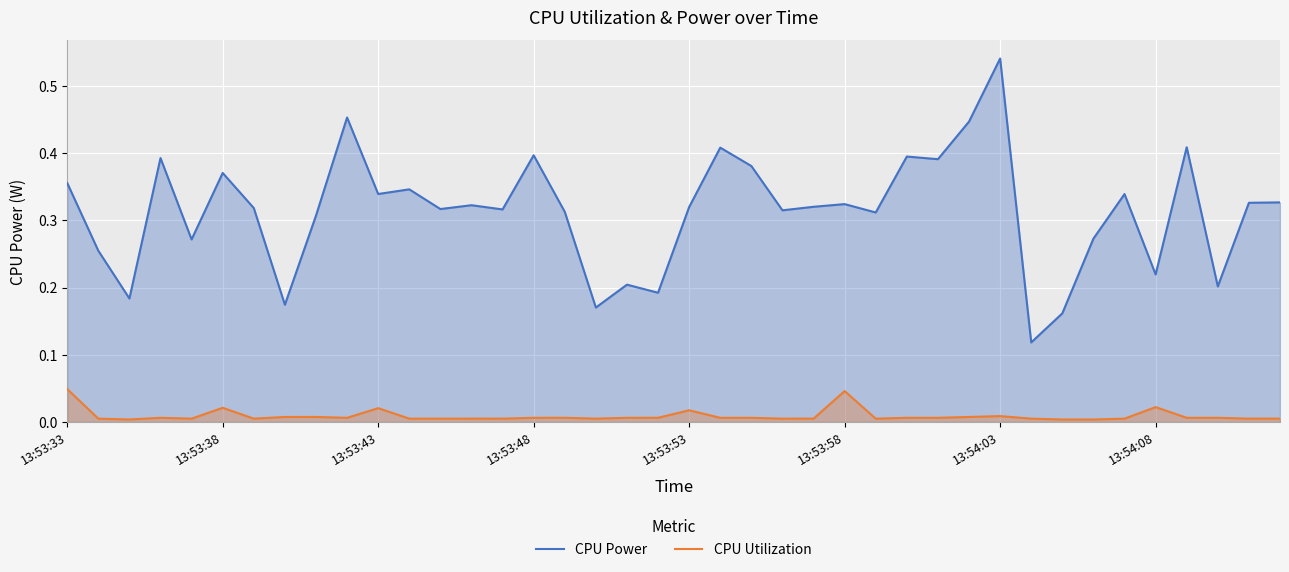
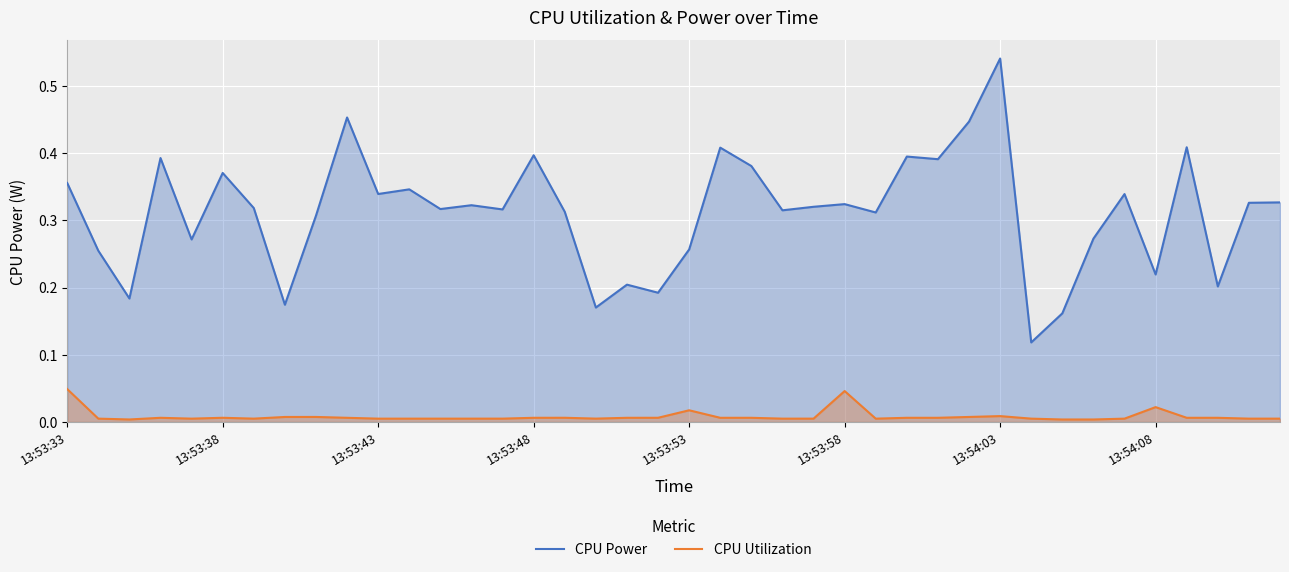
CPU Utilization, 13:53:38: 0.02 -> 0.01
CPU Utilization, 13:53:43: 0.02 -> 0.01
CPU Power, 13:53:53: 0.32 -> 0.26
